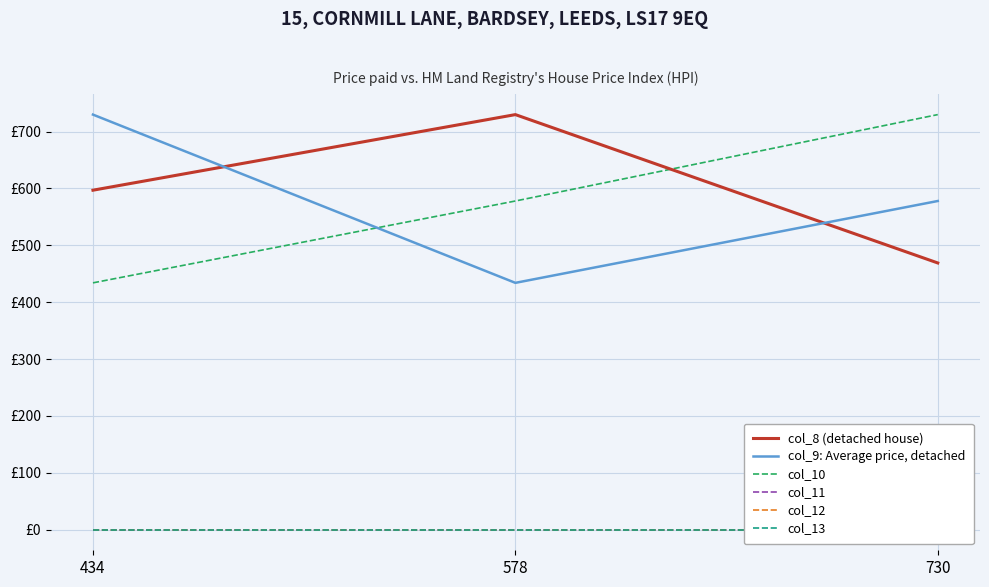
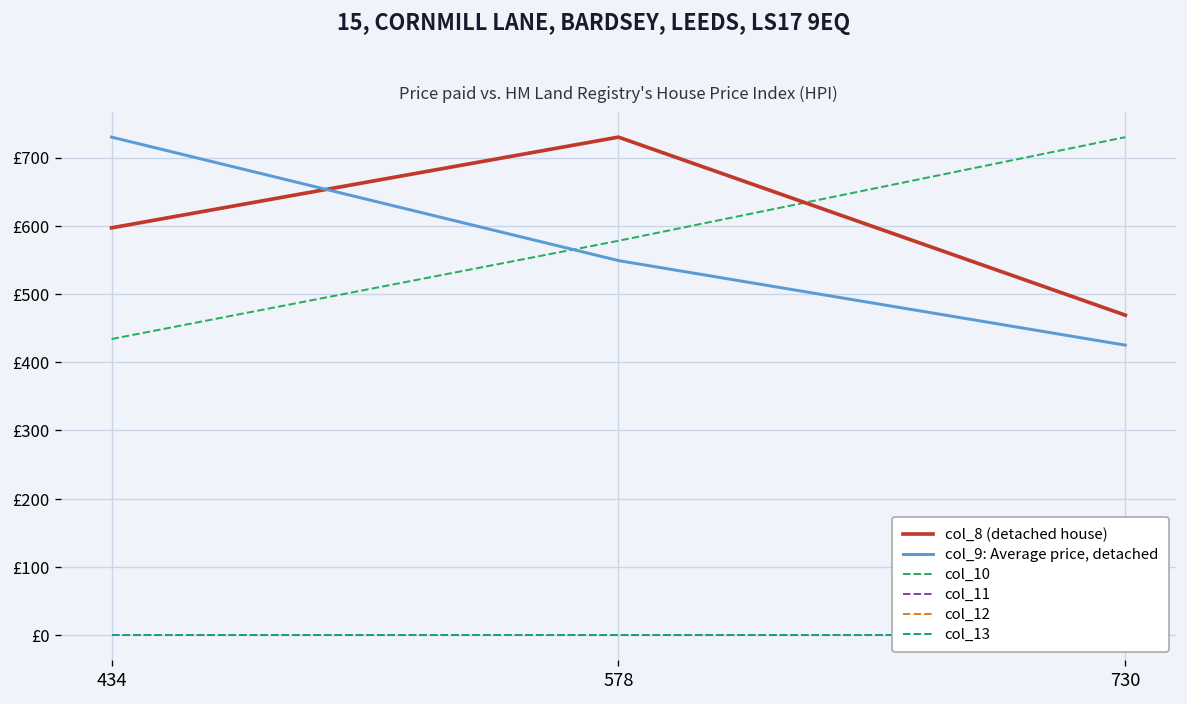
col_9: Average price, detached, 578: £430 -> £550
col_9: Average price, detached, 730: £580 -> £430
